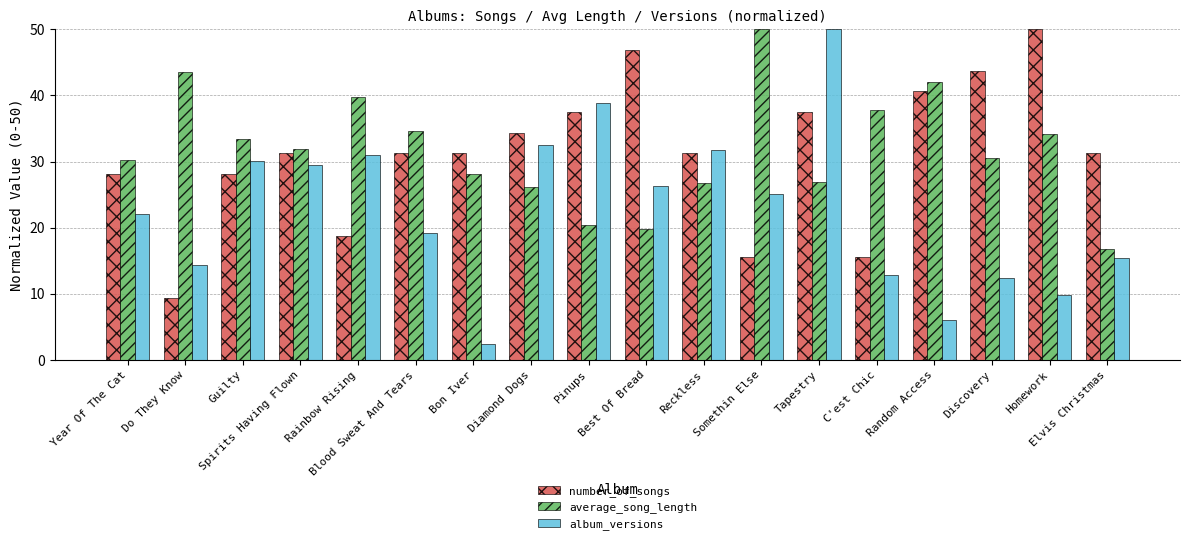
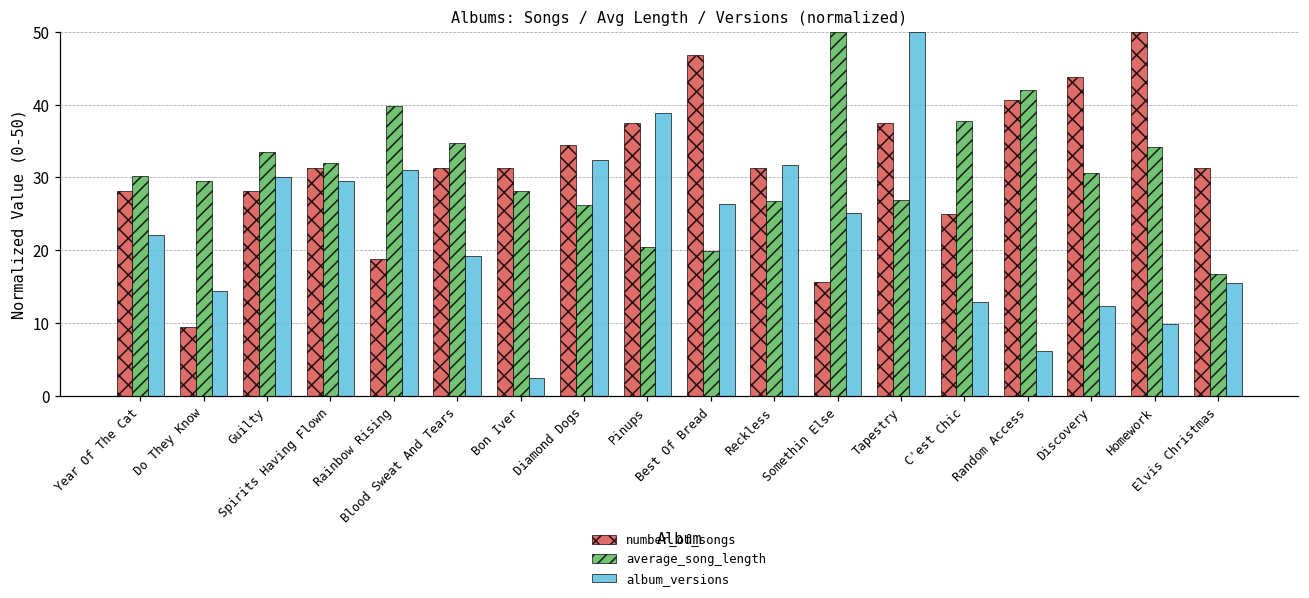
average_song_length, Do They Know: 44 -> 29
number_of_songs, C'est Chic: 16 -> 25
